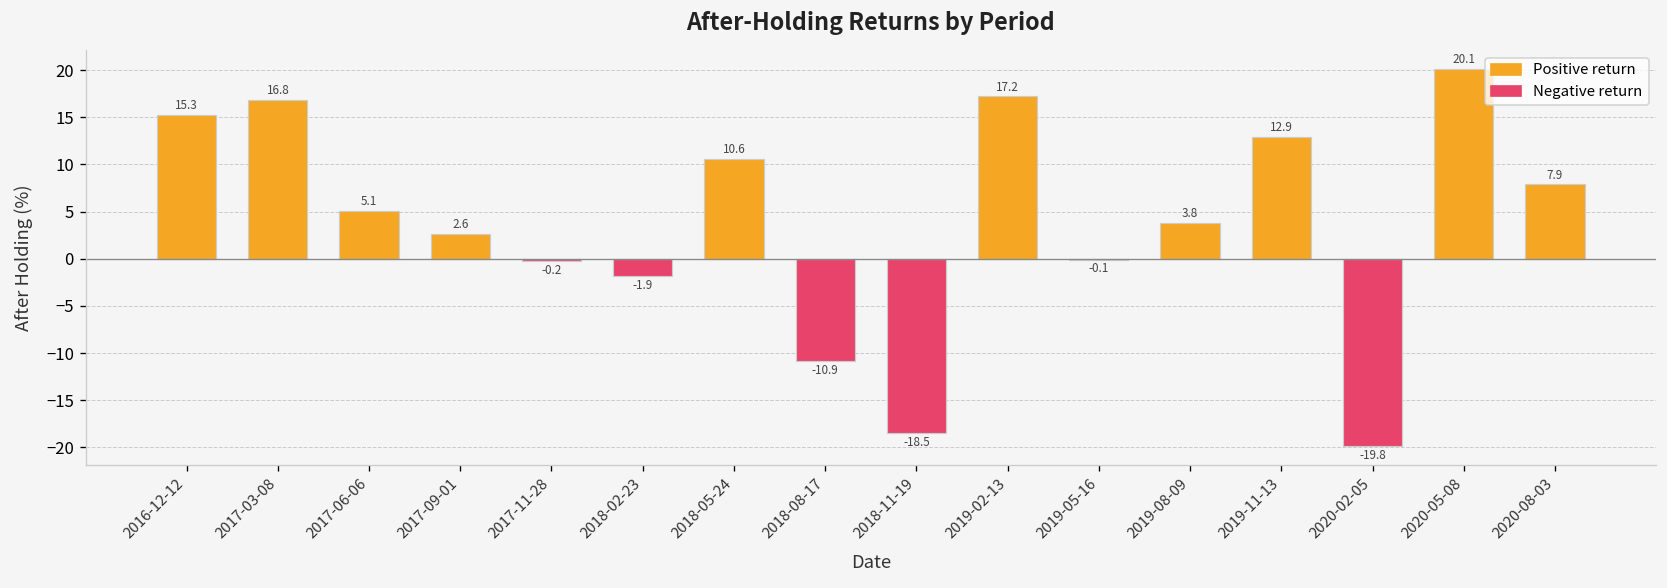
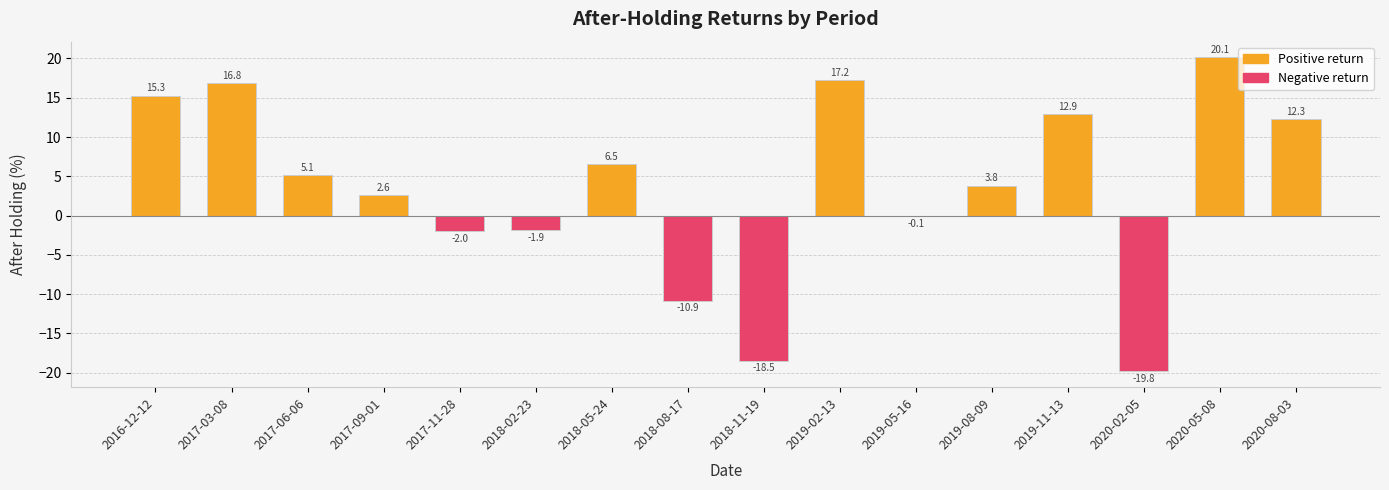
2017-11-28: -0.2 -> -2.0
2018-05-24: 10.6 -> 6.5
2020-08-03: 7.9 -> 12.3
